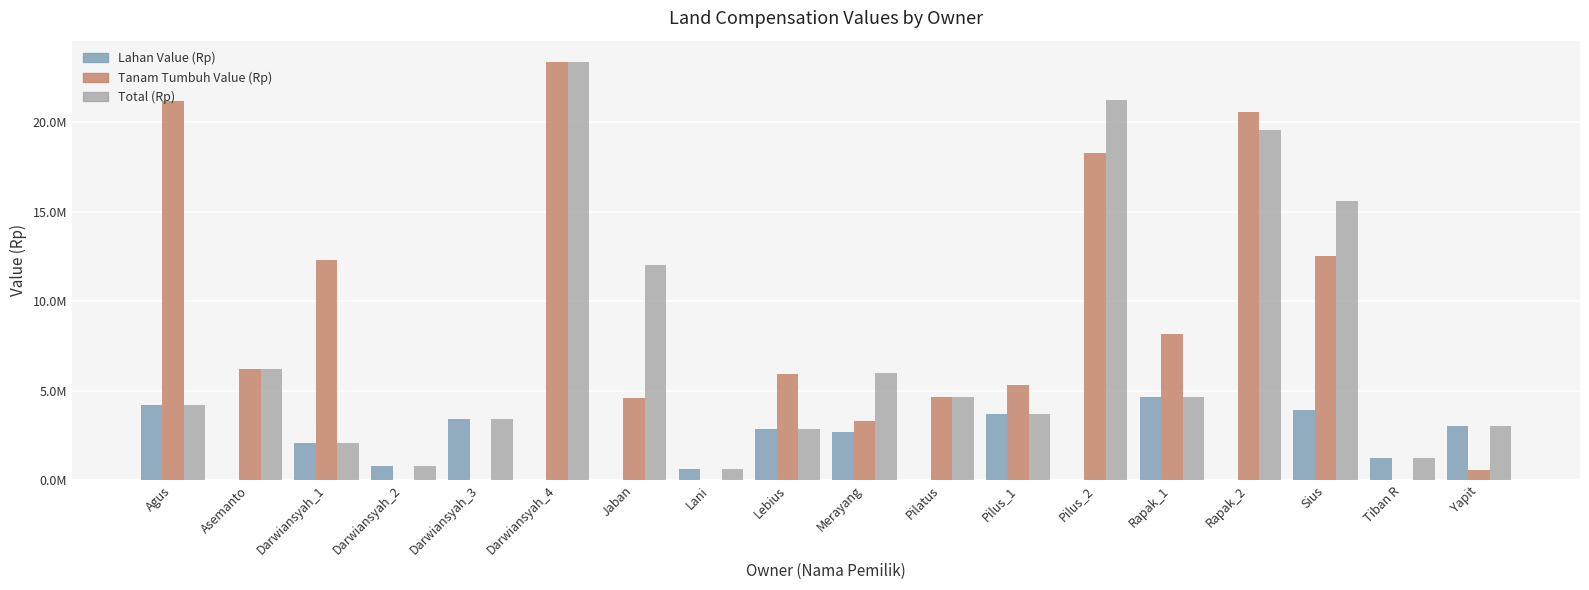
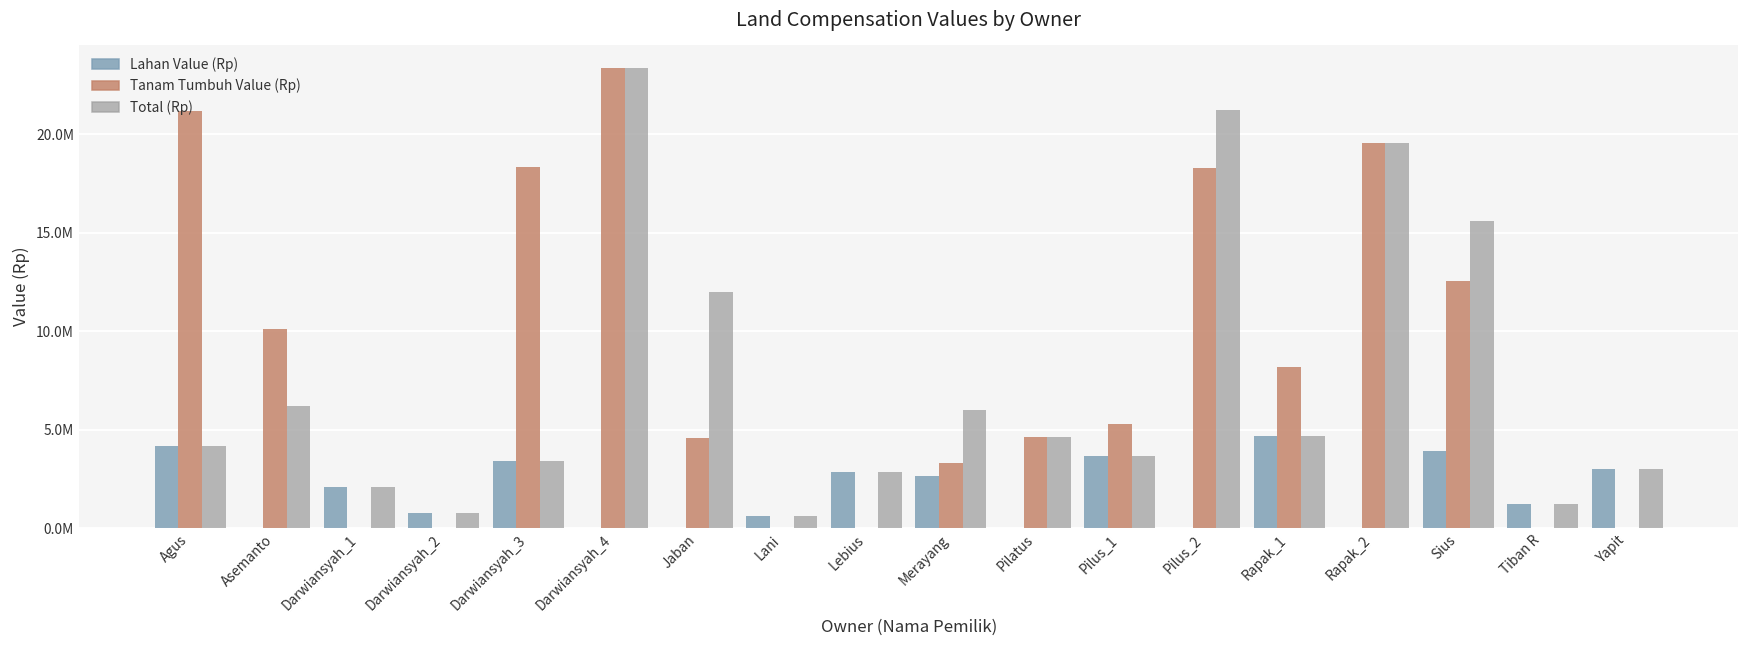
Tanam Tumbuh Value (Rp), Asemanto: 6200000 -> 10100000
Tanam Tumbuh Value (Rp), Darwiansyah_1: 12300000 -> 0
Tanam Tumbuh Value (Rp), Darwiansyah_3: 0 -> 18300000
Tanam Tumbuh Value (Rp), Lebius: 6000000 -> 0
Tanam Tumbuh Value (Rp), Rapak_2: 20600000 -> 19500000
Tanam Tumbuh Value (Rp), Yapit: 500000 -> 0
